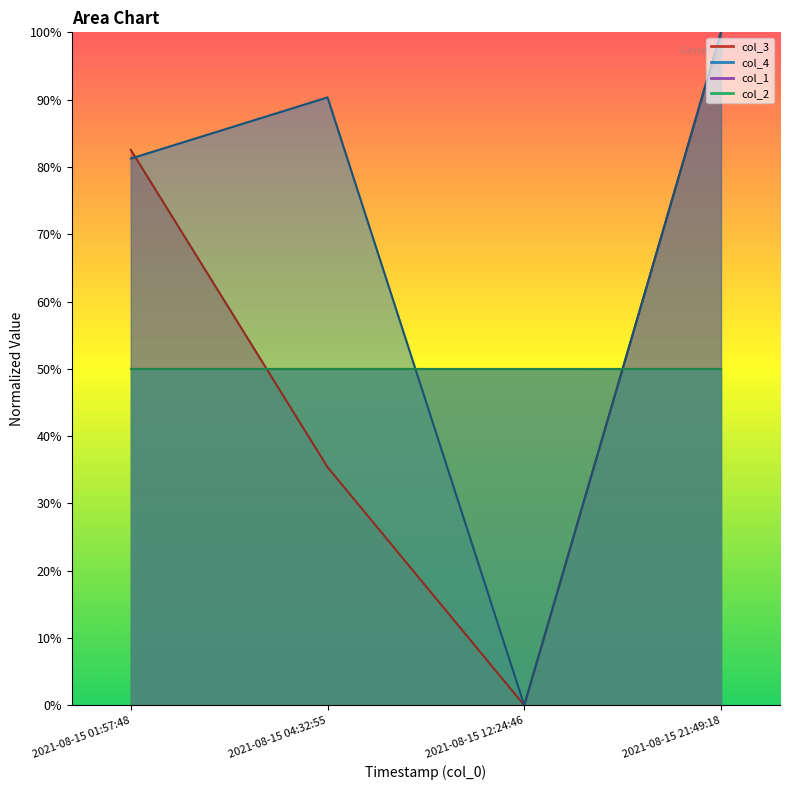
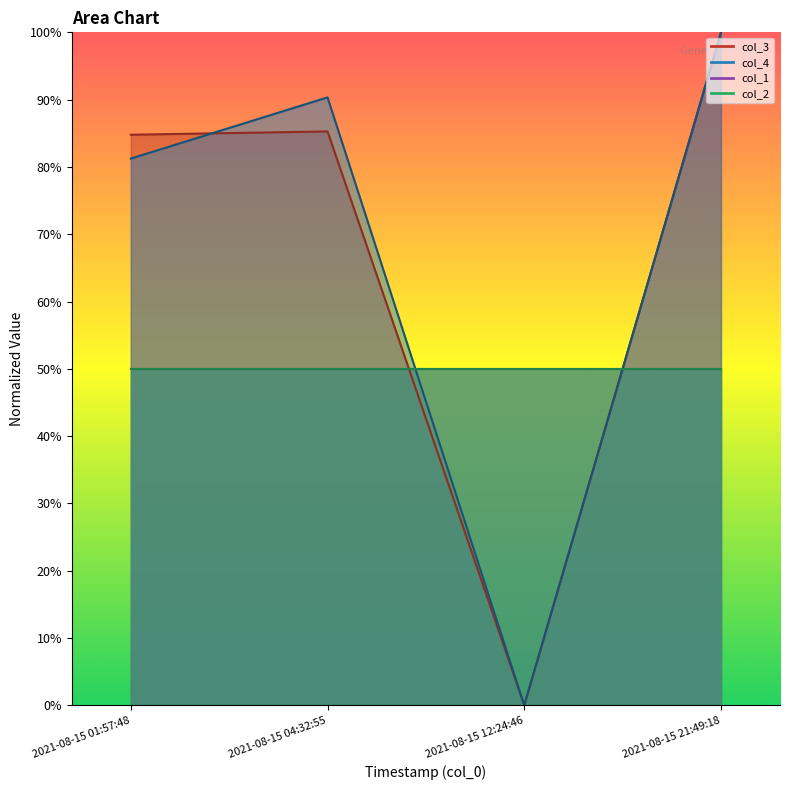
col_3, 2021-08-15 01:57:48: 83% -> 85%
col_3, 2021-08-15 04:32:55: 35% -> 85%
